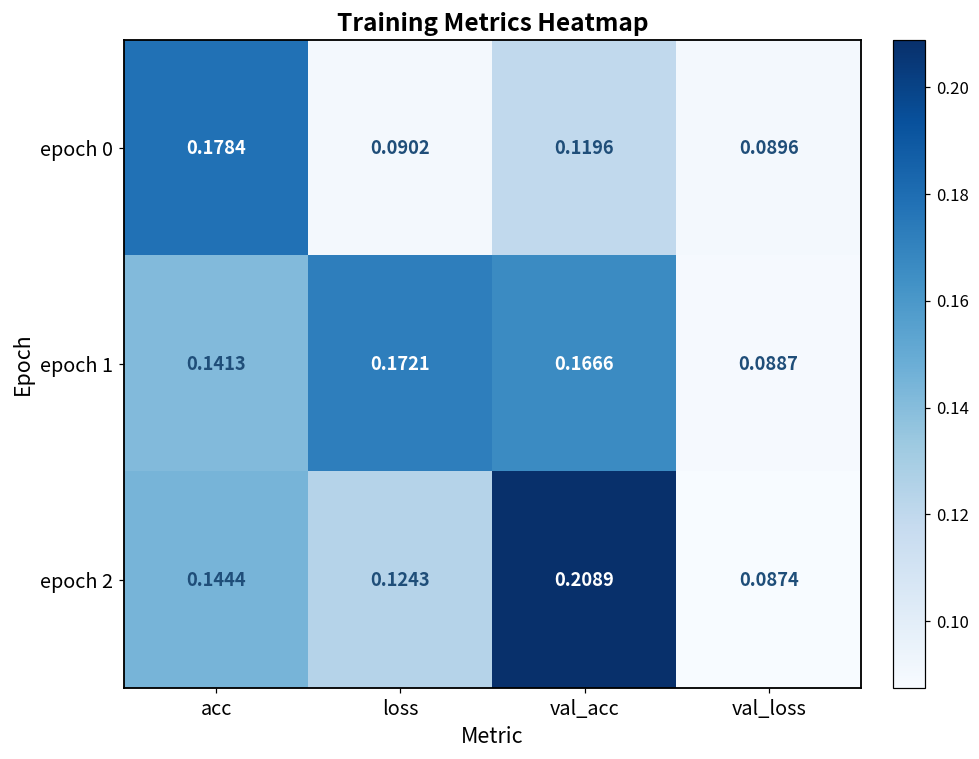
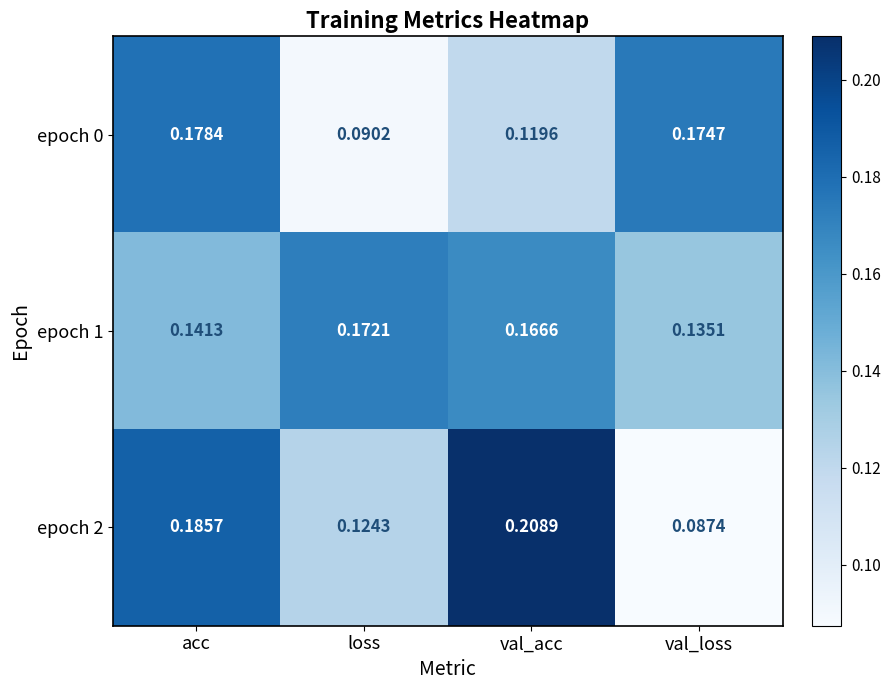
epoch 0, val_loss: 0.0896 -> 0.1747
epoch 1, val_loss: 0.0887 -> 0.1351
epoch 2, acc: 0.1444 -> 0.1857
